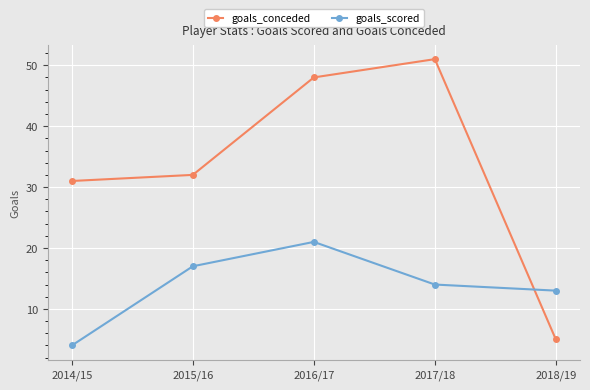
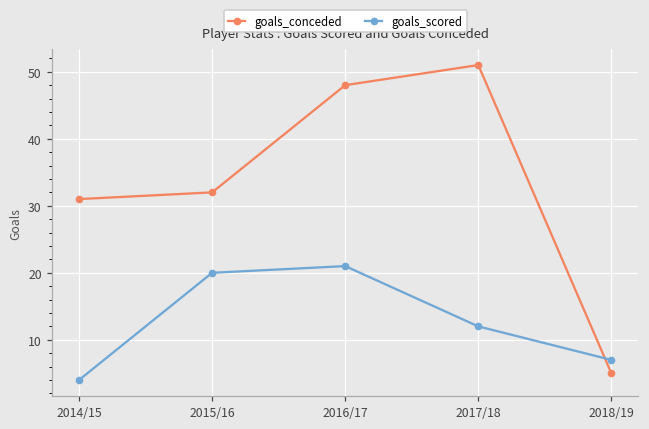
goals_scored, 2015/16: 17 -> 20
goals_scored, 2017/18: 14 -> 12
goals_scored, 2018/19: 13 -> 7
